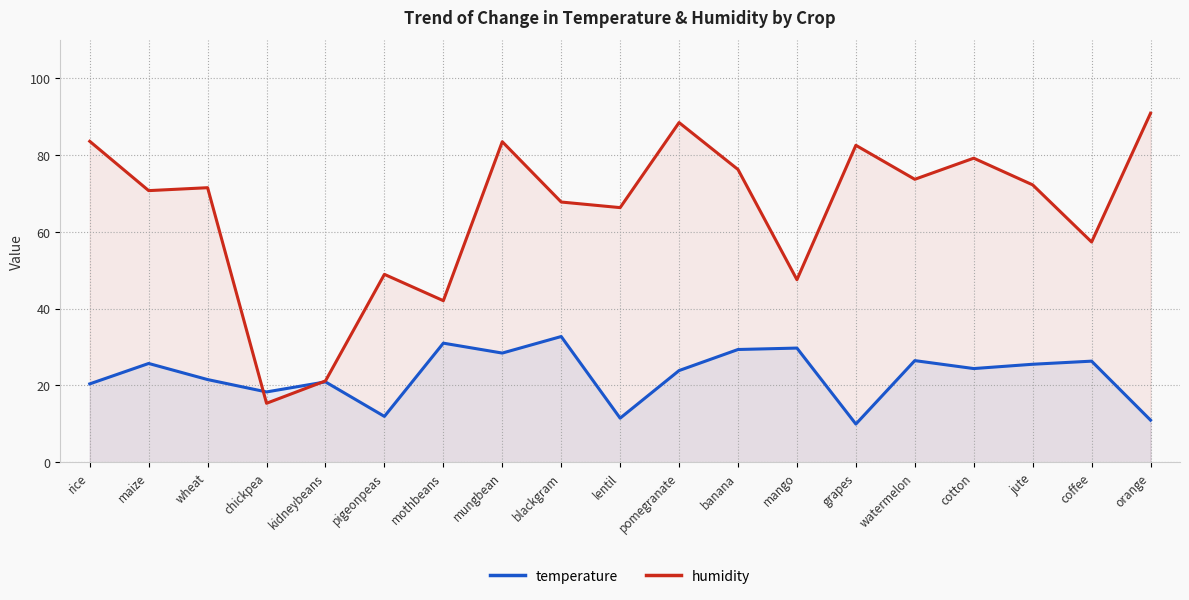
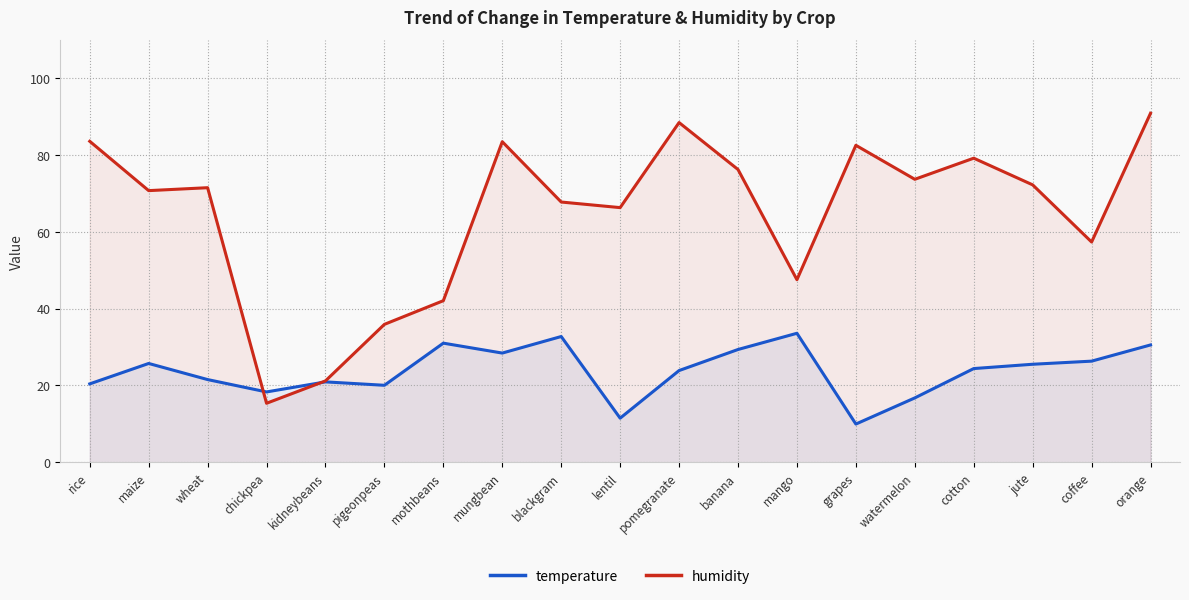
temperature, pigeonpeas: 12 -> 20
humidity, pigeonpeas: 49 -> 36
temperature, mango: 30 -> 34
temperature, watermelon: 26 -> 17
temperature, orange: 11 -> 31
